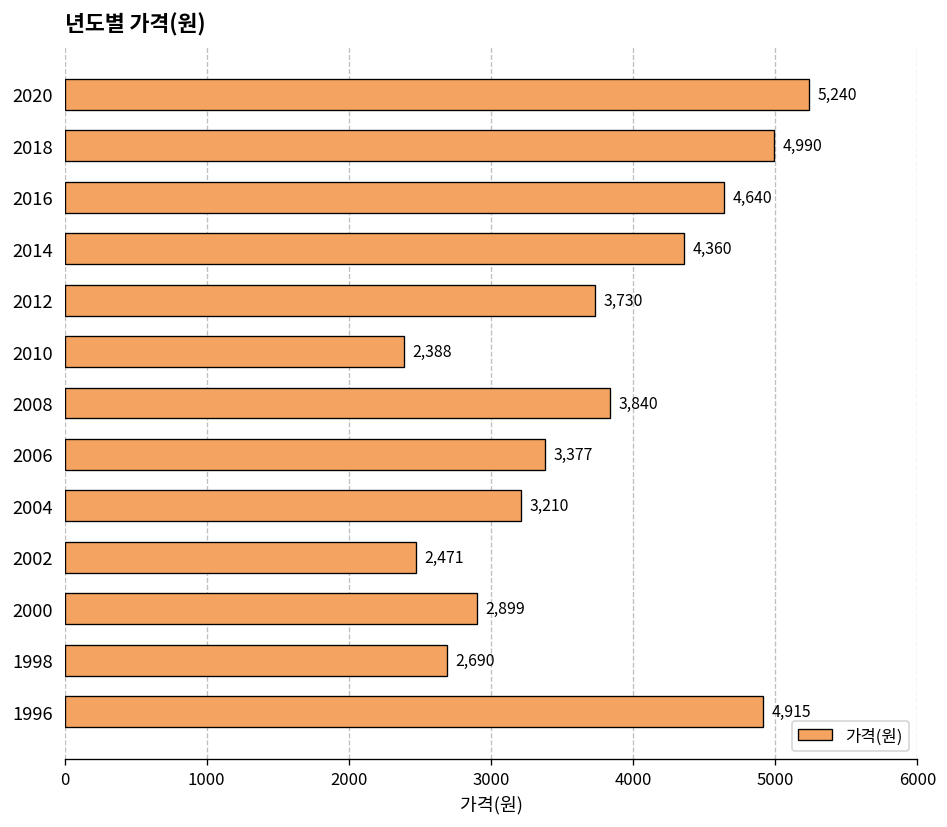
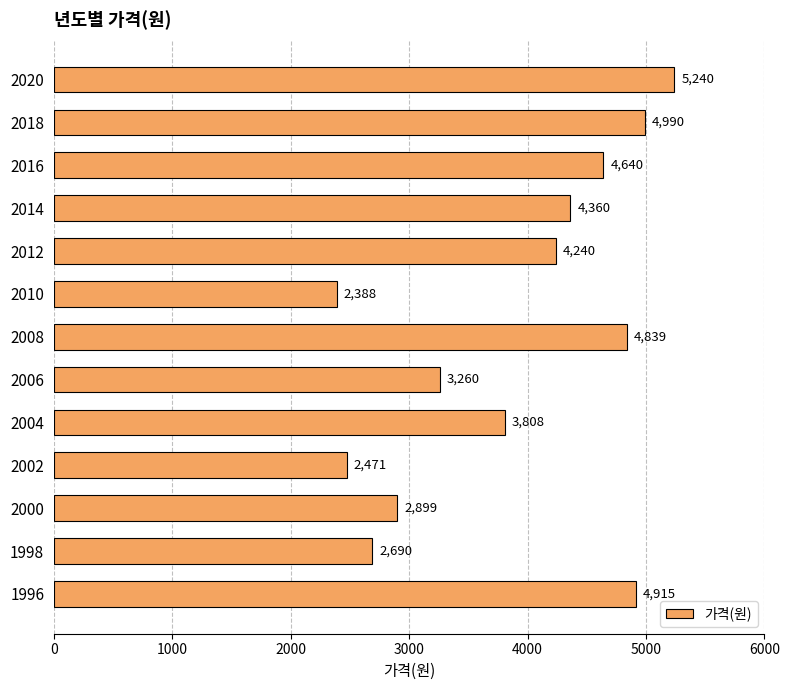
2012: 3,730 -> 4,240
2008: 3,840 -> 4,839
2006: 3,377 -> 3,260
2004: 3,210 -> 3,808
